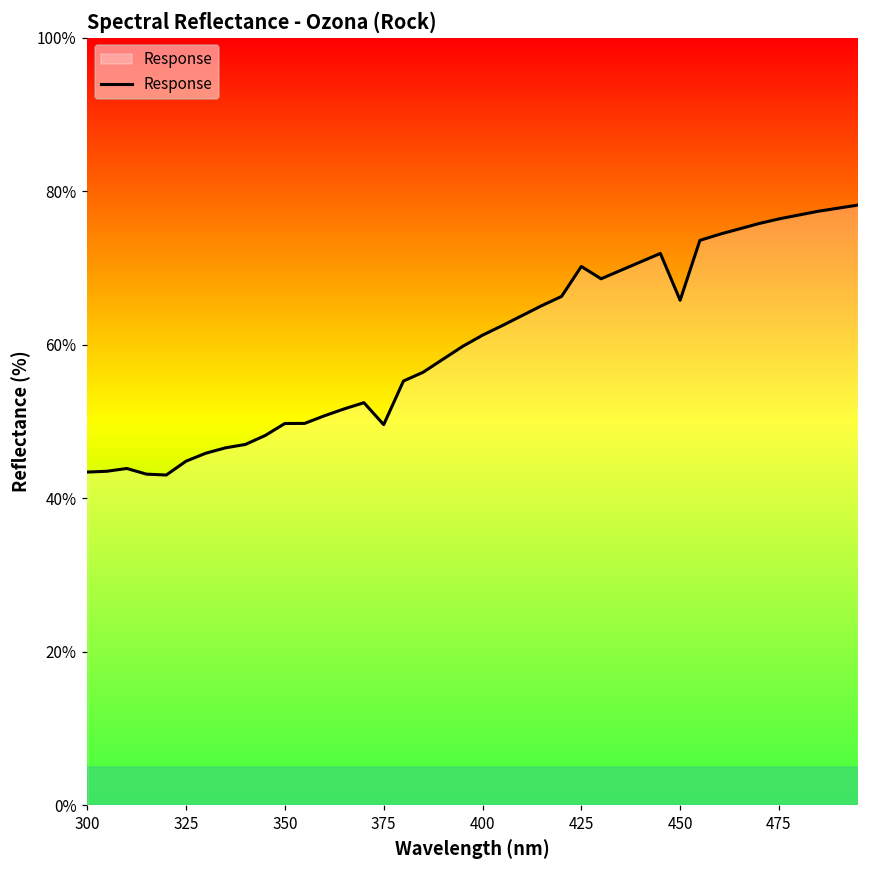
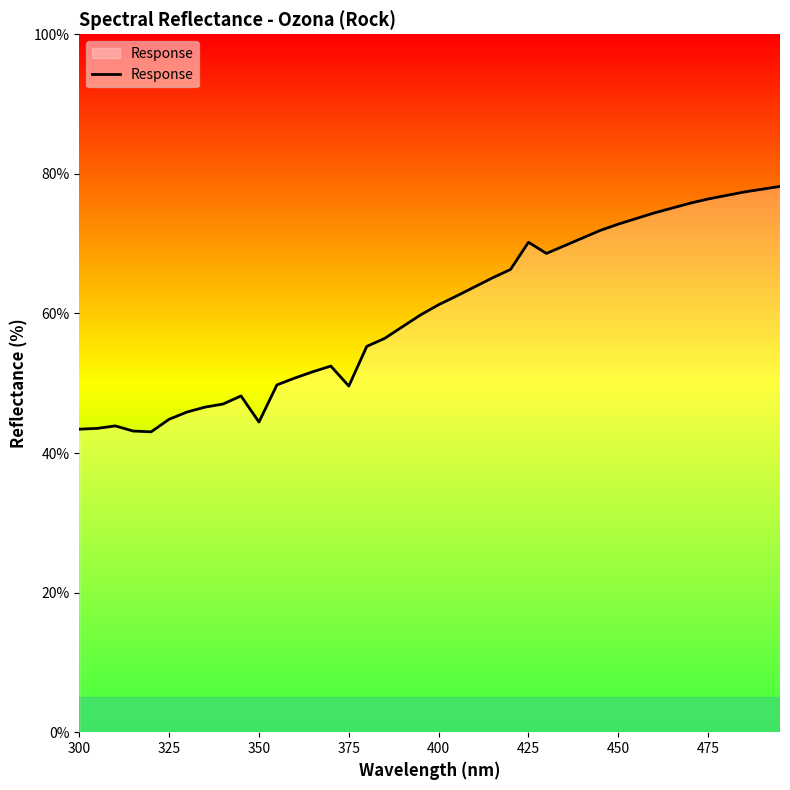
350: 50% -> 44%
450: 66% -> 73%
